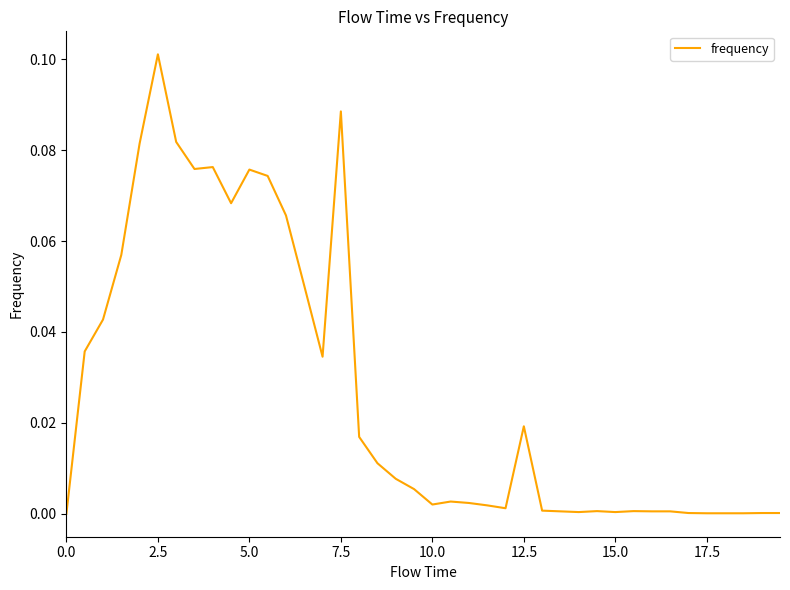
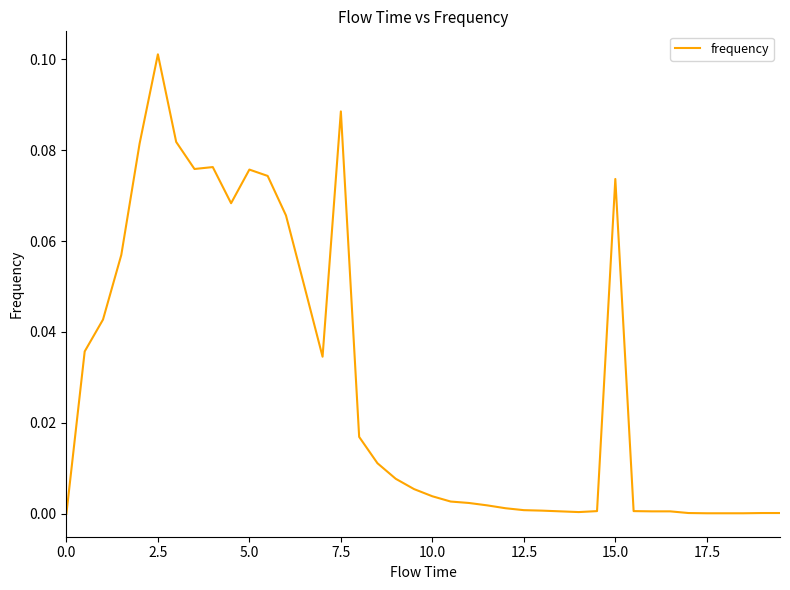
10.0: 0.002 -> 0.004
12.5: 0.019 -> 0.001
15.0: 0.000 -> 0.074
